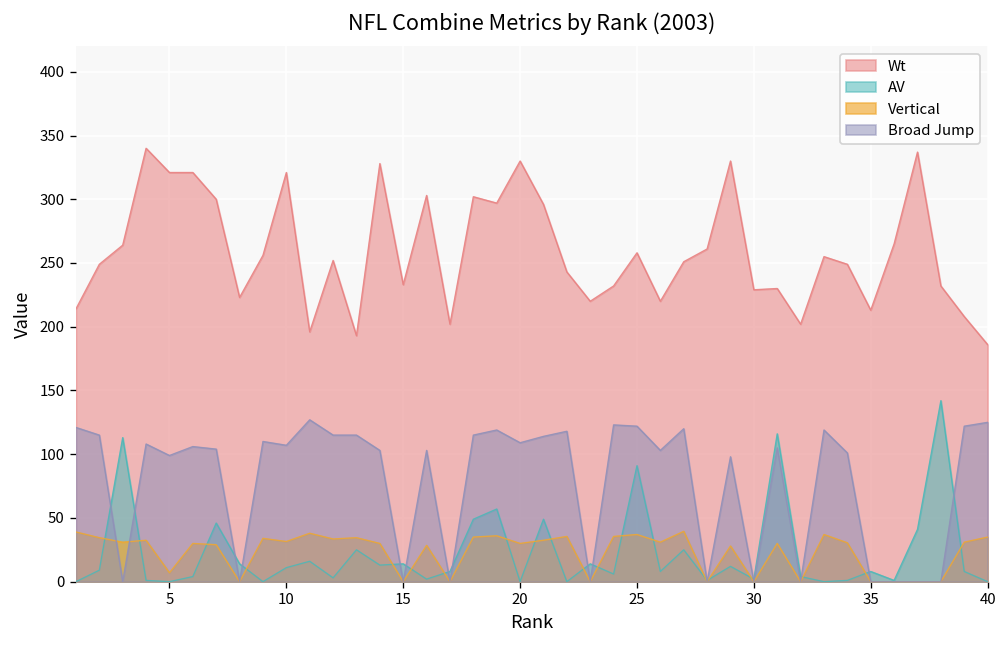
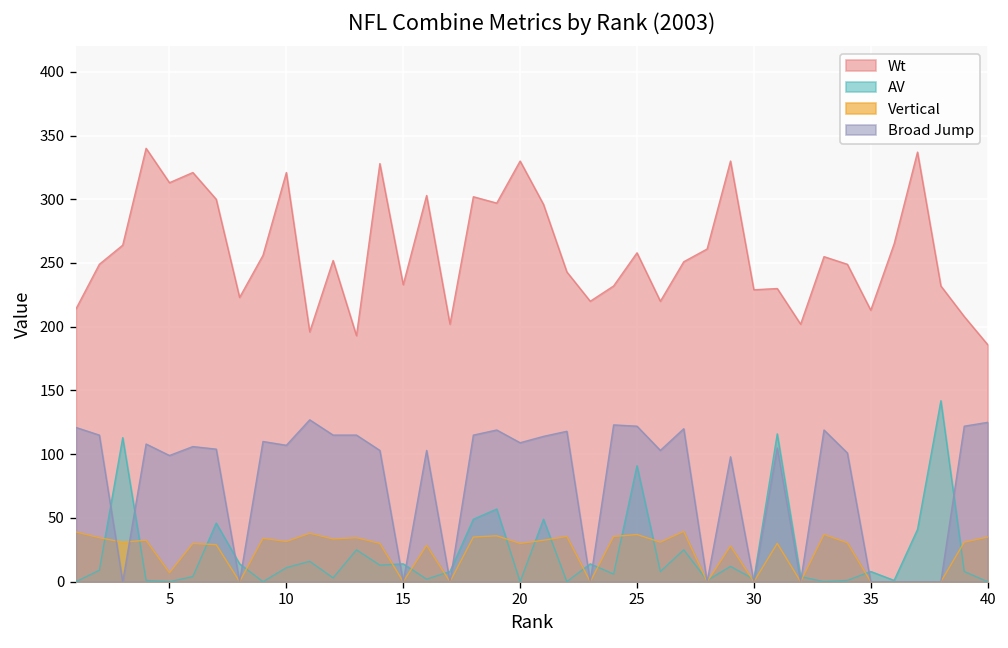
Wt, 5: 321 -> 313
